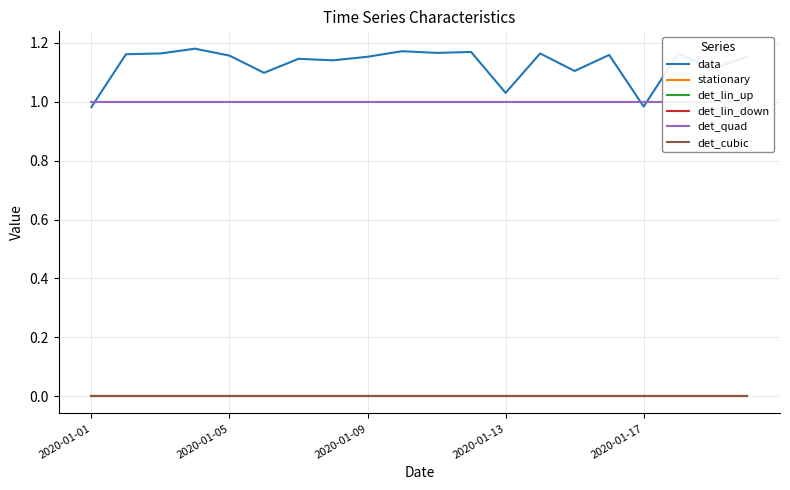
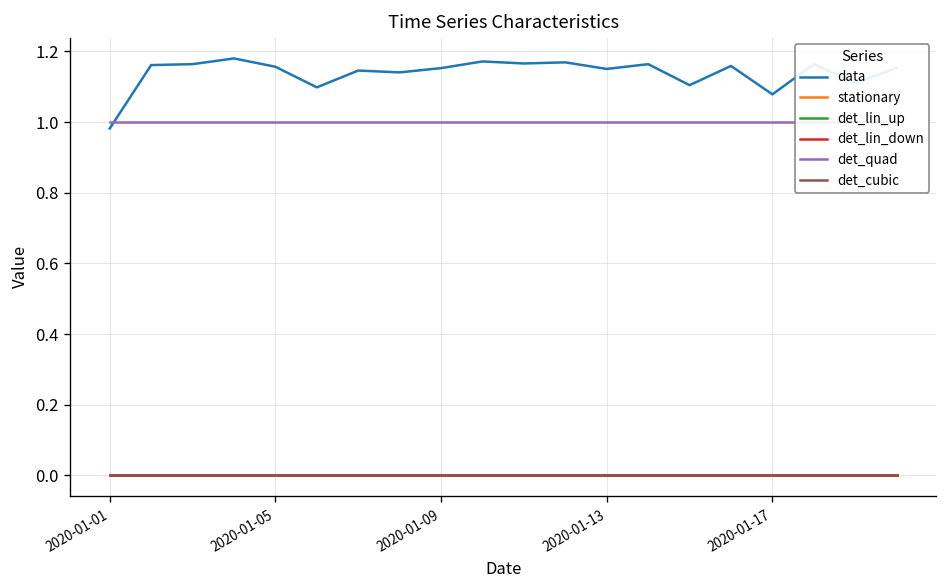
data, 2020-01-13: 1.03 -> 1.15
data, 2020-01-17: 0.98 -> 1.08
